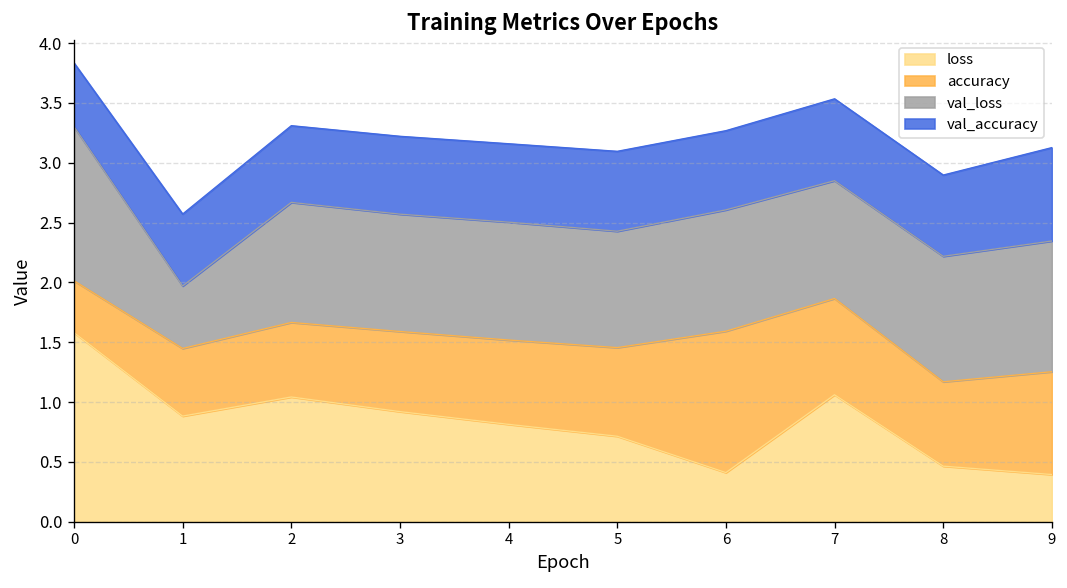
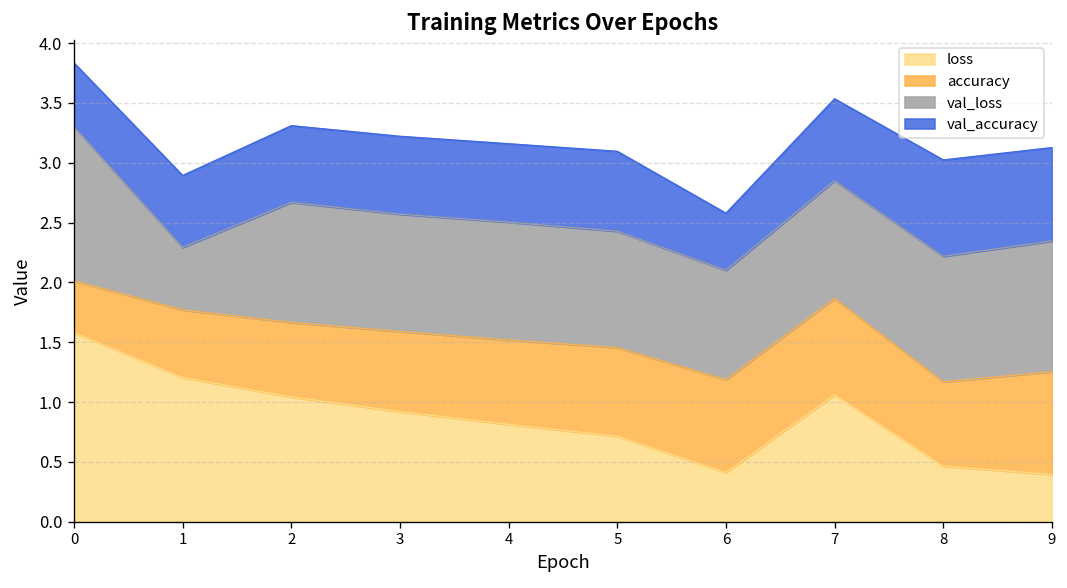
loss, 1: 0.9 -> 1.2
accuracy, 6: 1.2 -> 0.8
val_loss, 6: 1.0 -> 0.9
val_accuracy, 6: 0.7 -> 0.5
val_accuracy, 8: 0.7 -> 0.8
